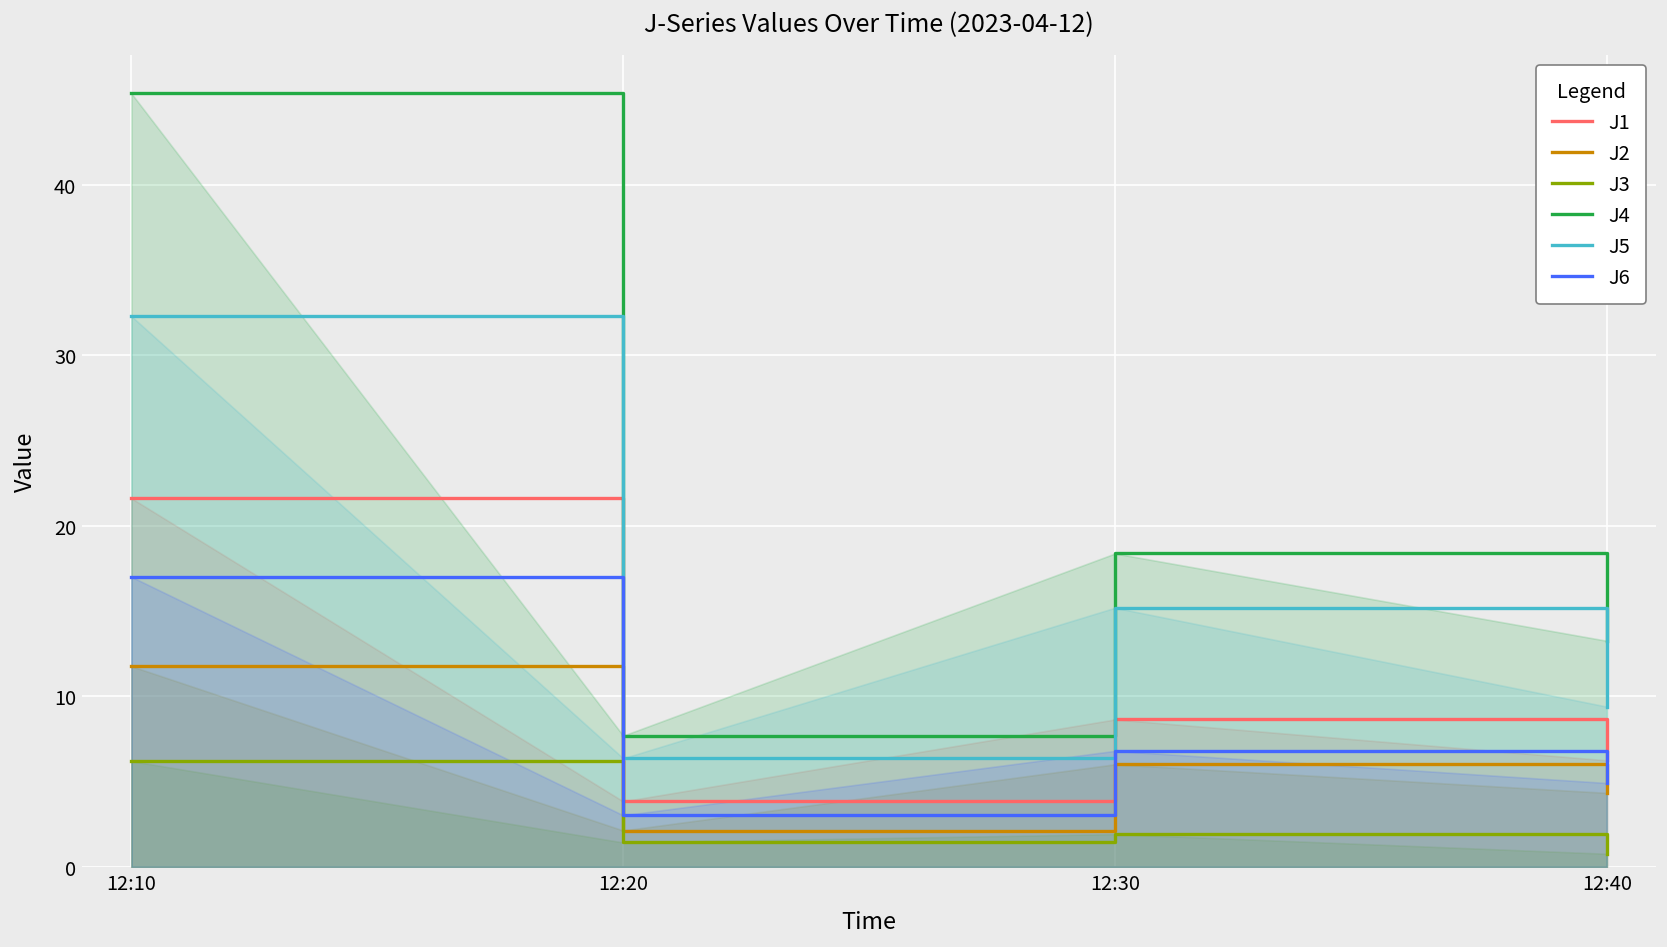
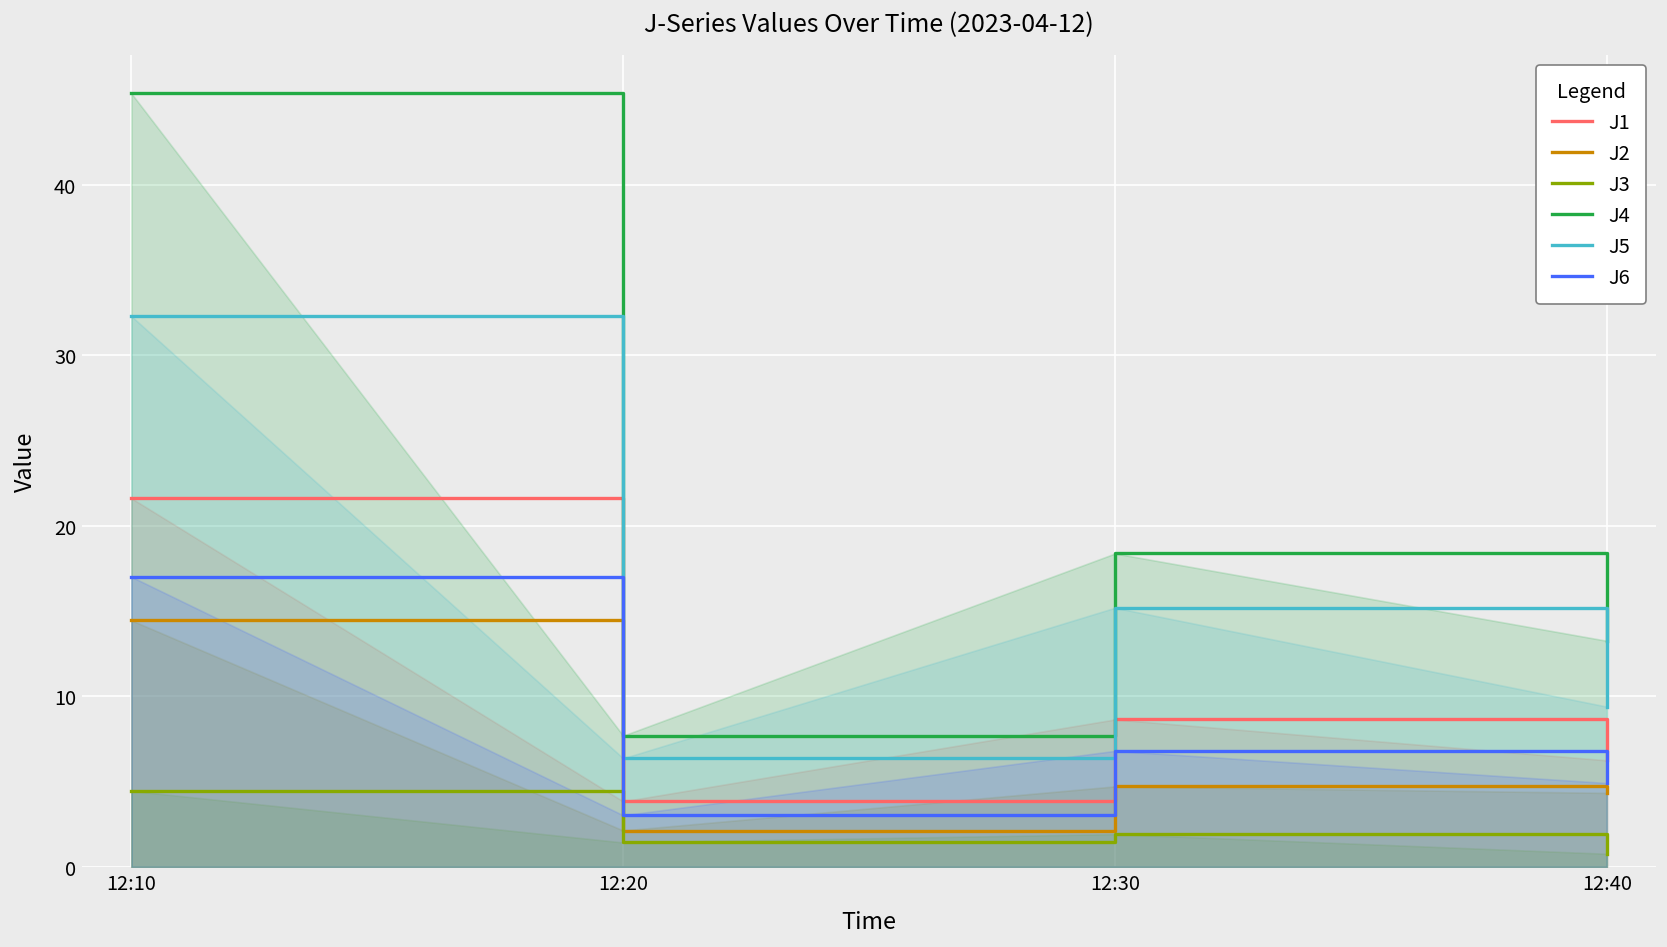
J2, 12:10: 11.8 -> 14.5
J3, 12:10: 6.2 -> 4.5
J2, 12:30: 6.0 -> 4.7
